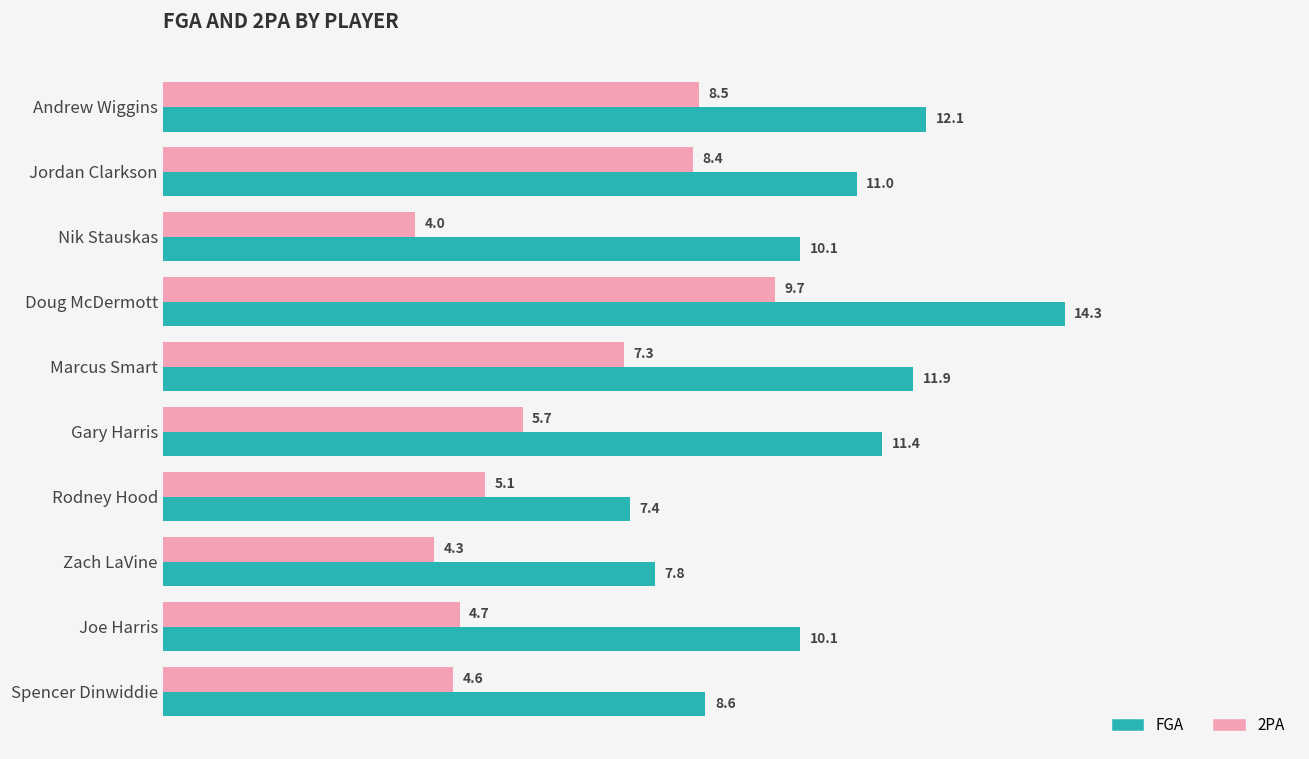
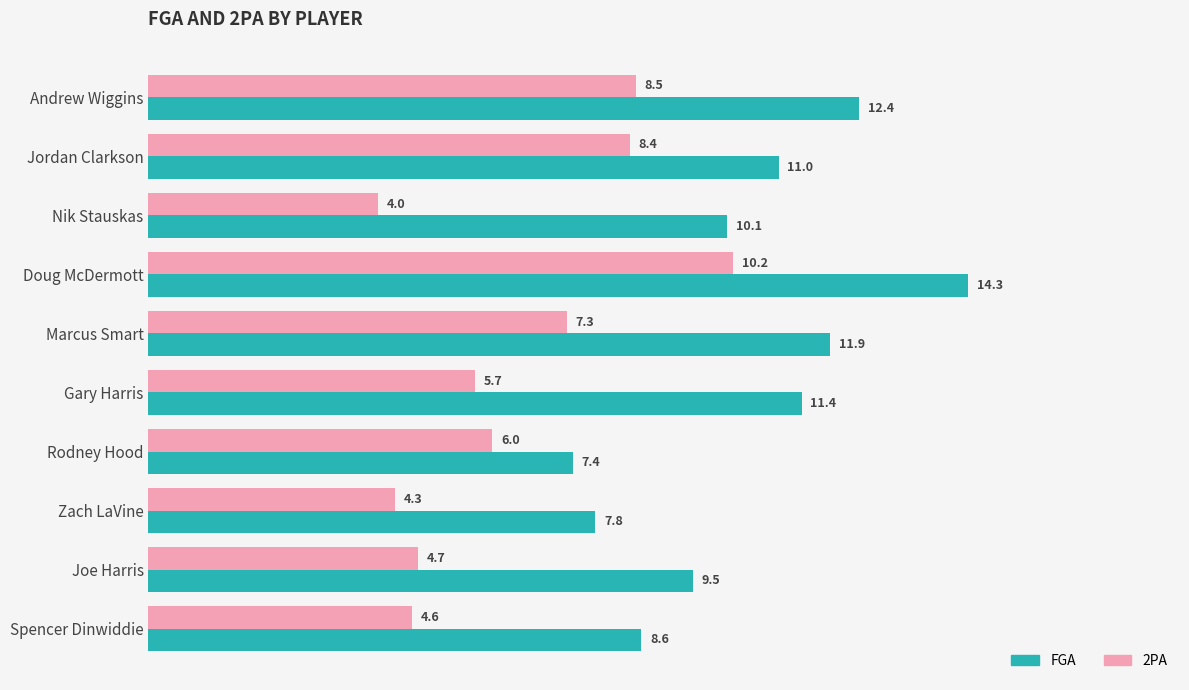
FGA, Andrew Wiggins: 12.1 -> 12.4
2PA, Doug McDermott: 9.7 -> 10.2
2PA, Rodney Hood: 5.1 -> 6.0
FGA, Joe Harris: 10.1 -> 9.5
